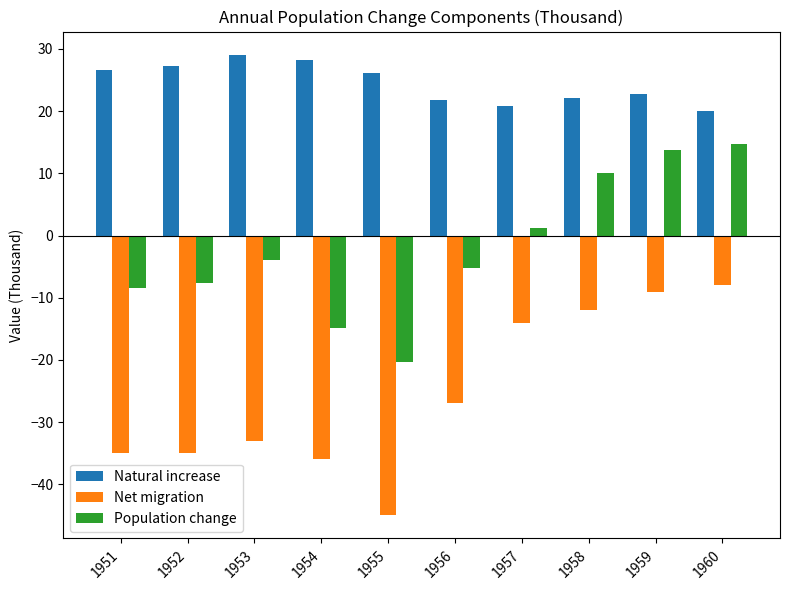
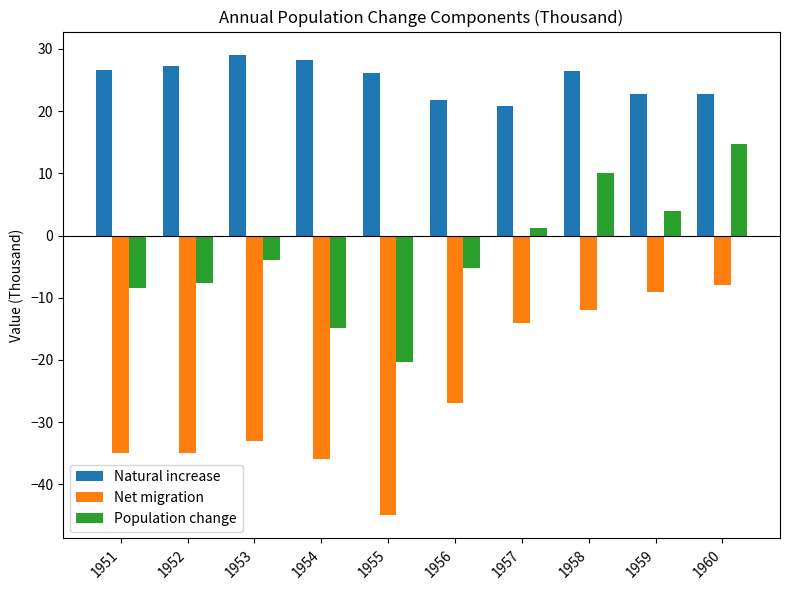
Natural increase, 1958: 22 -> 26
Population change, 1959: 14 -> 4
Natural increase, 1960: 20 -> 23
